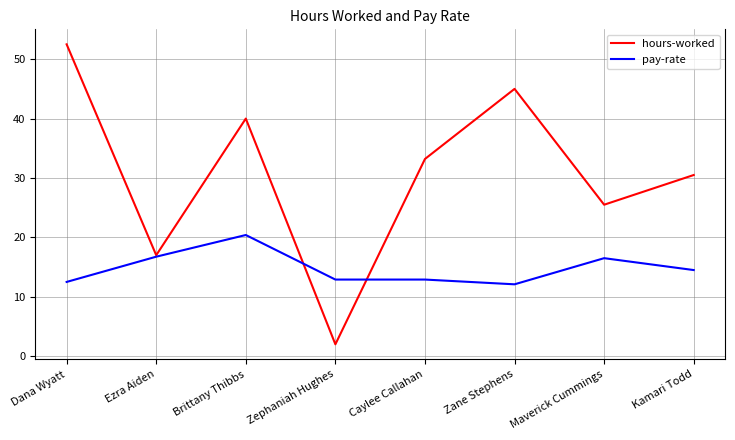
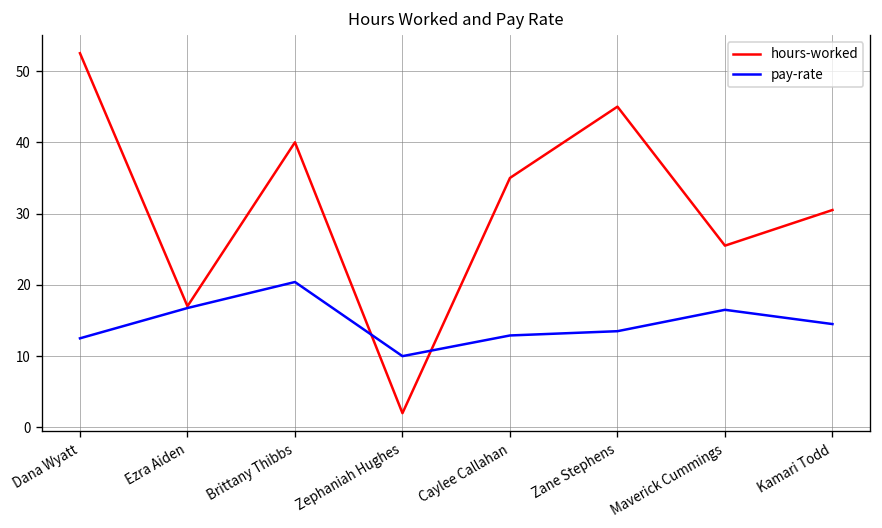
pay-rate, Zephaniah Hughes: 13 -> 10
hours-worked, Caylee Callahan: 33 -> 35
pay-rate, Zane Stephens: 12 -> 14
